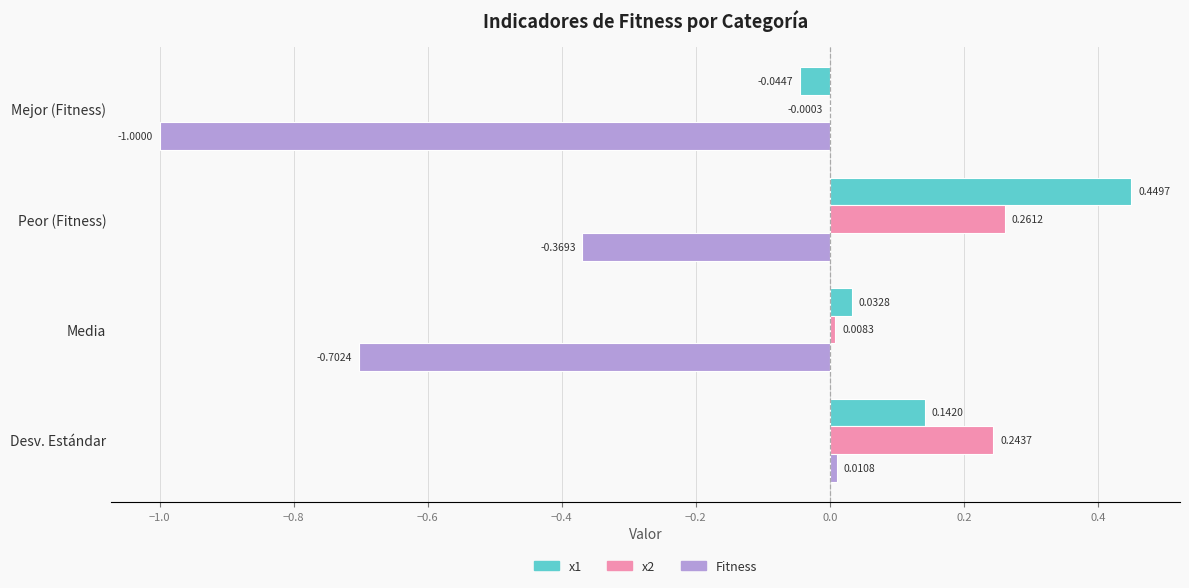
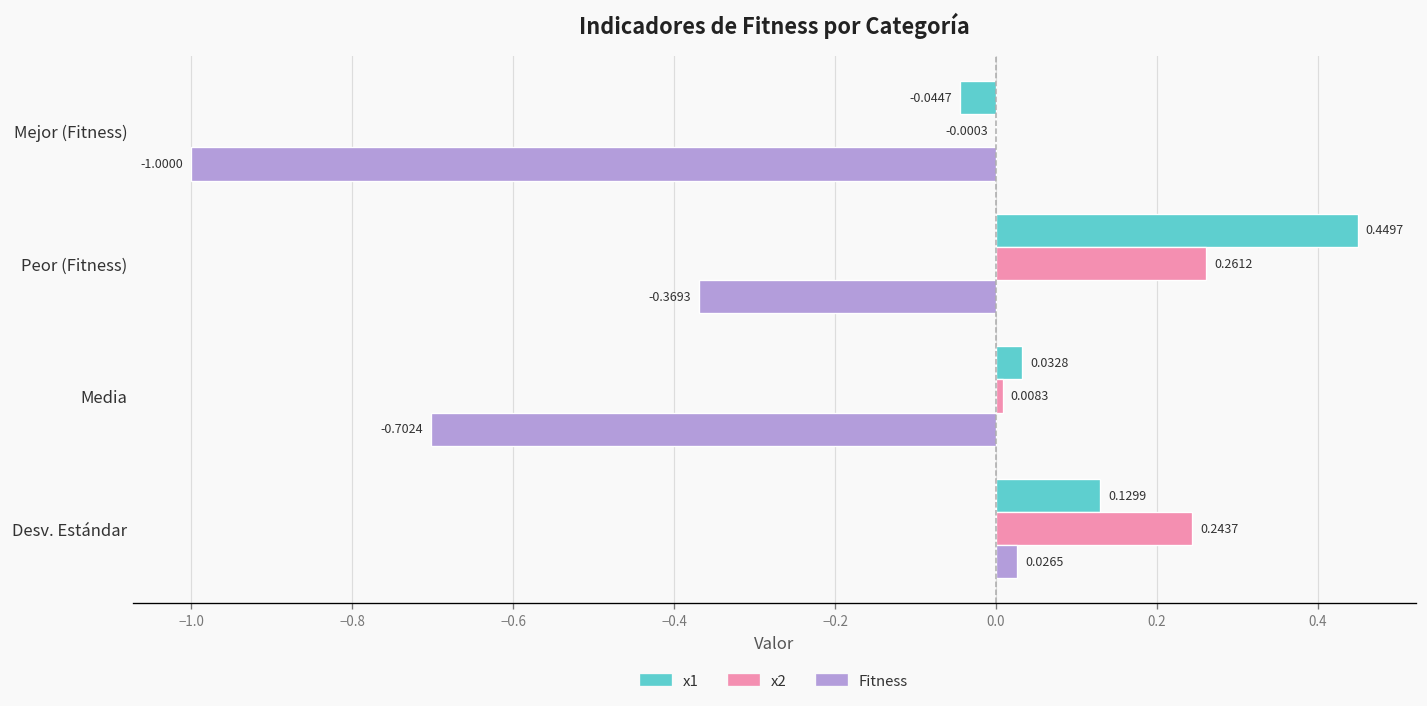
x1, Desv. Estándar: 0.1420 -> 0.1299
Fitness, Desv. Estándar: 0.0108 -> 0.0265
